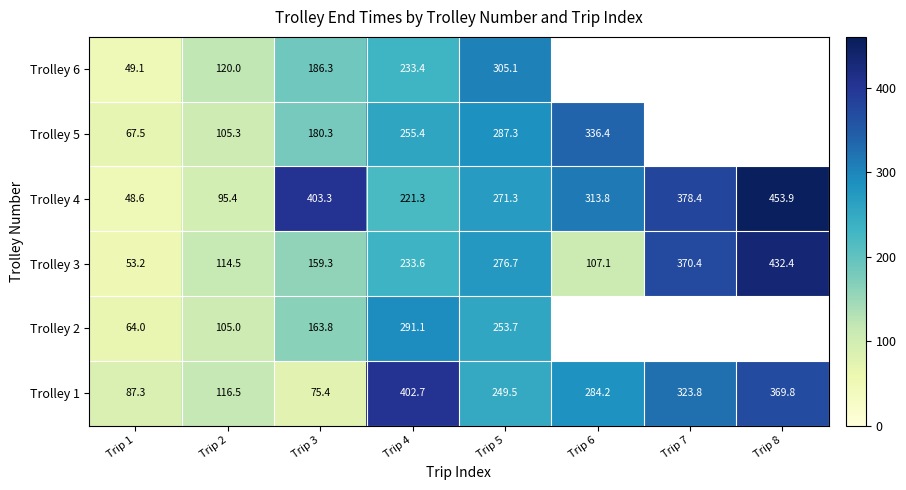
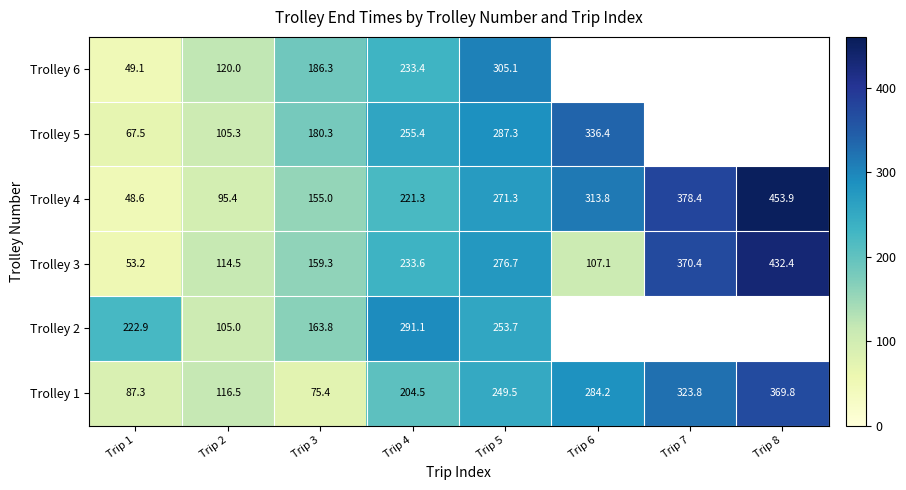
Trolley 4, Trip 3: 403.3 -> 155.0
Trolley 2, Trip 1: 64.0 -> 222.9
Trolley 1, Trip 4: 402.7 -> 204.5
